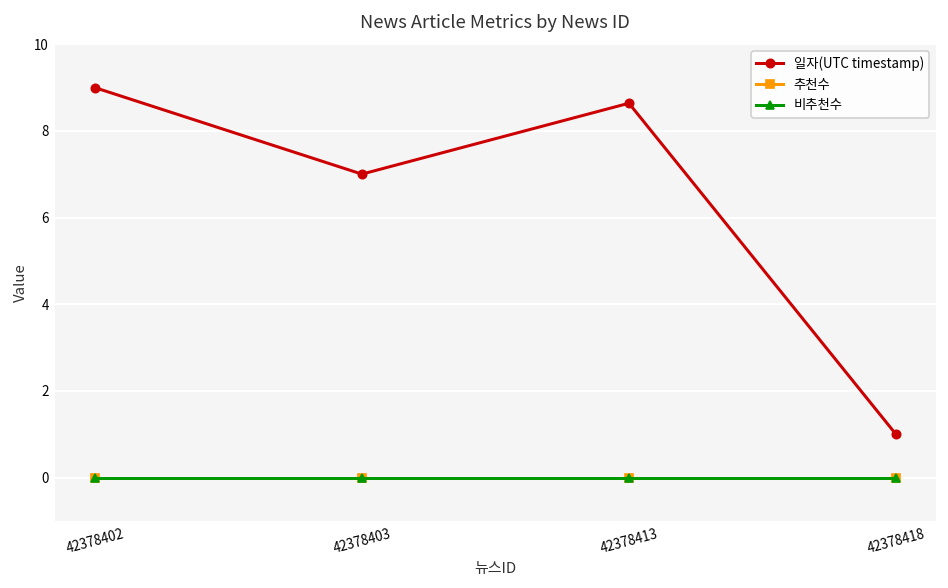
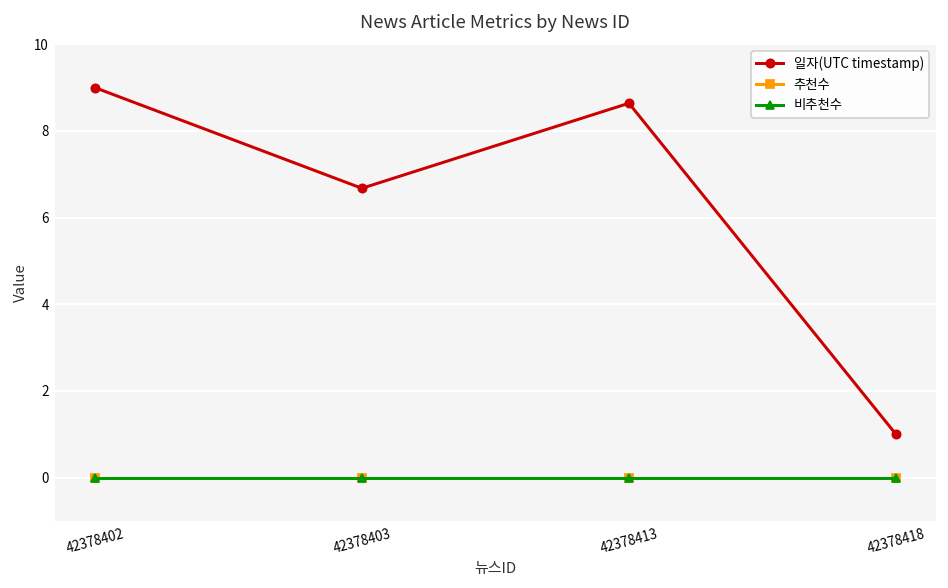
일자(UTC timestamp), 42378403: 7.0 -> 6.7
